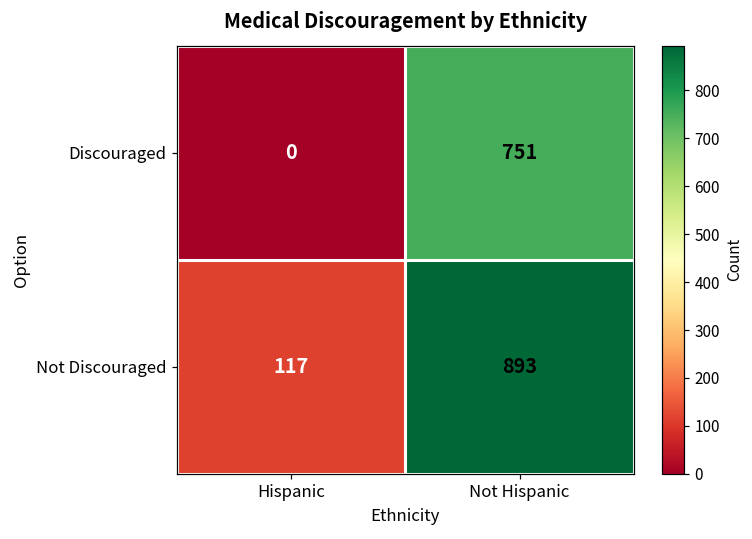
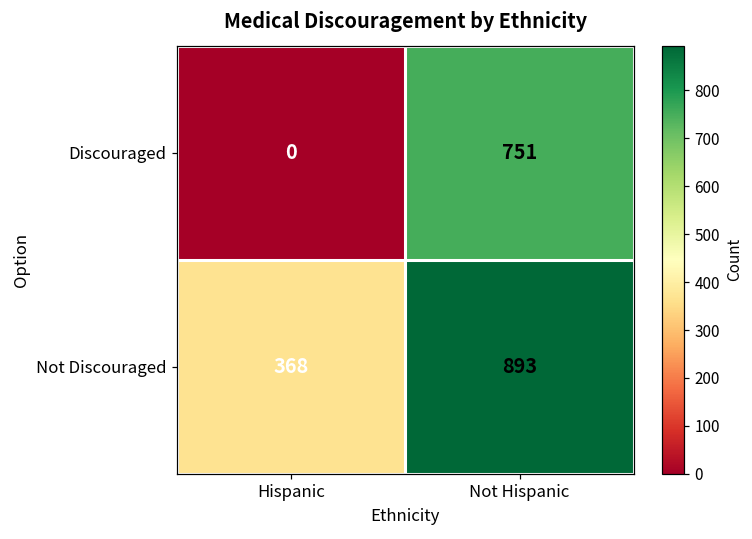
Not Discouraged, Hispanic: 117 -> 368
